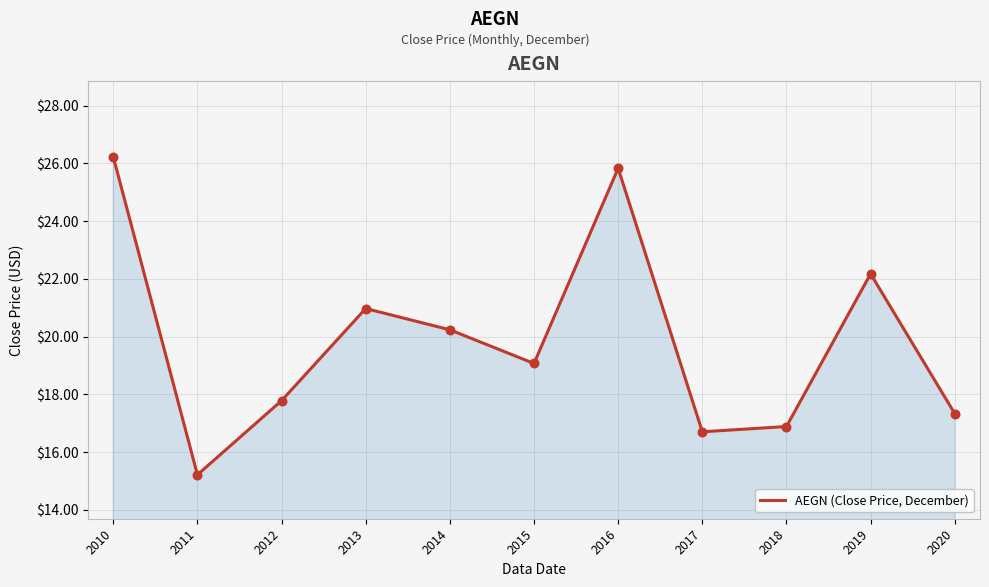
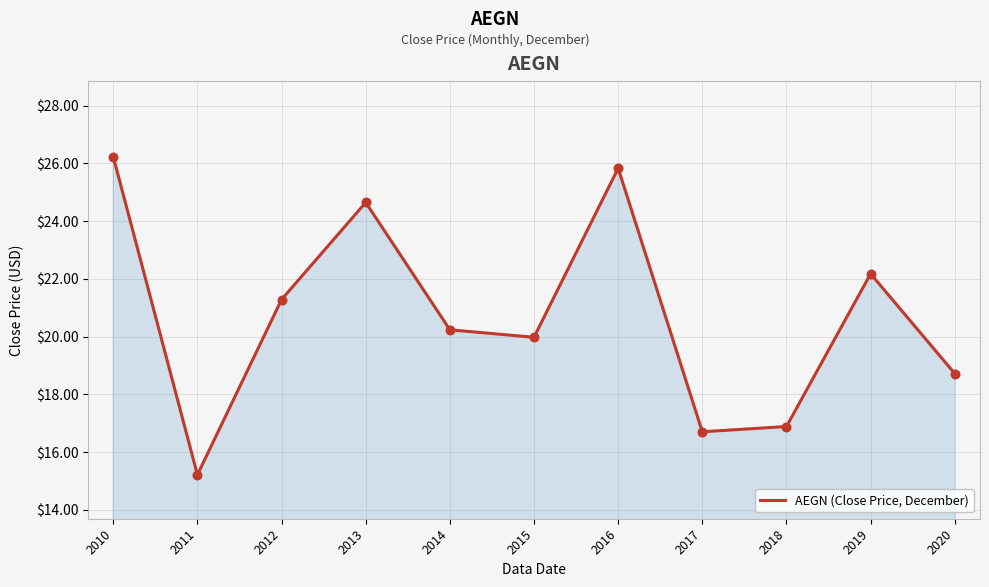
2012: $17.8 -> $21.3
2013: $21.0 -> $24.6
2015: $19.1 -> $20.0
2020: $17.3 -> $18.7
